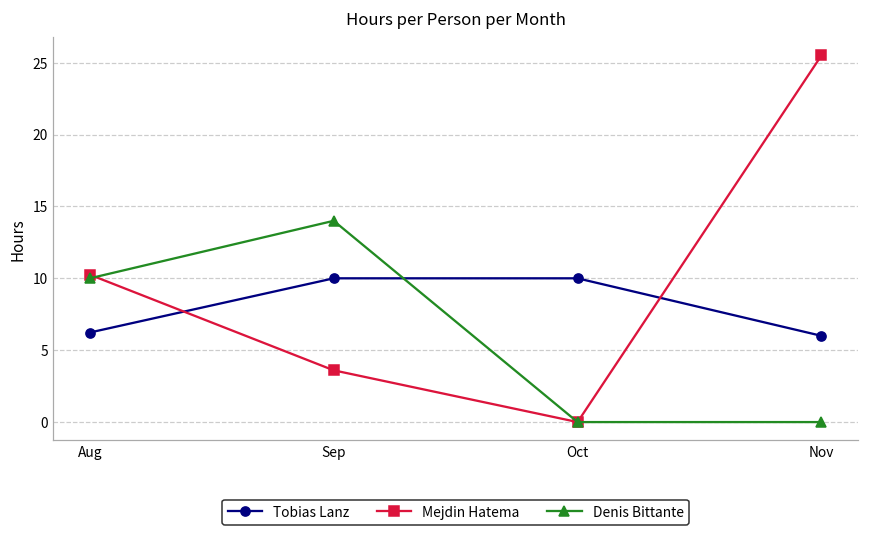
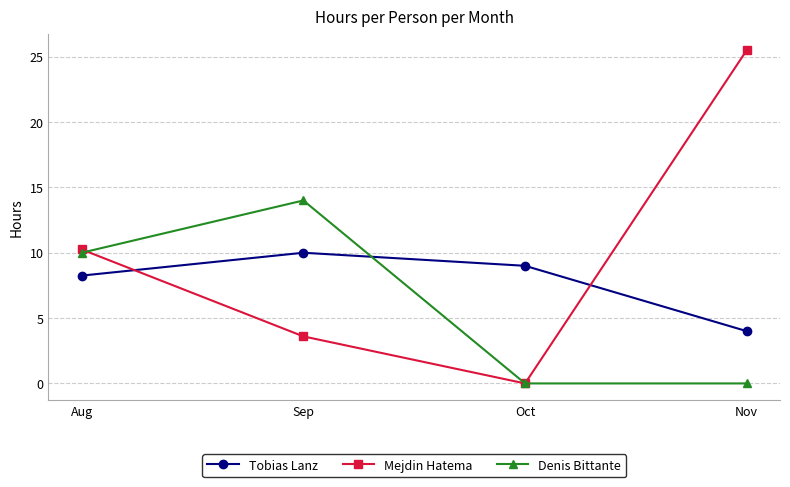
Tobias Lanz, Aug: 6.2 -> 8.3
Tobias Lanz, Oct: 10 -> 9
Tobias Lanz, Nov: 6 -> 4
